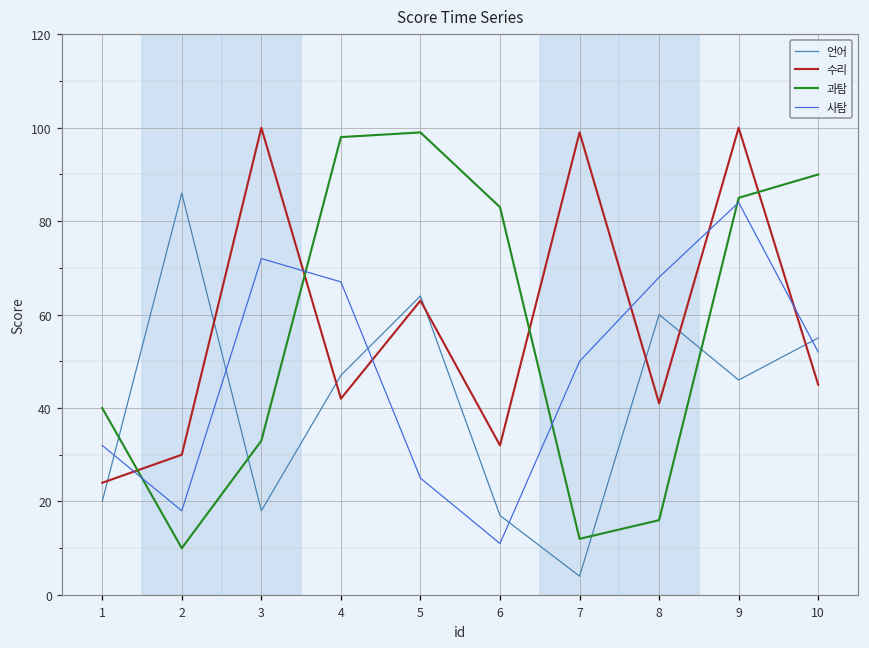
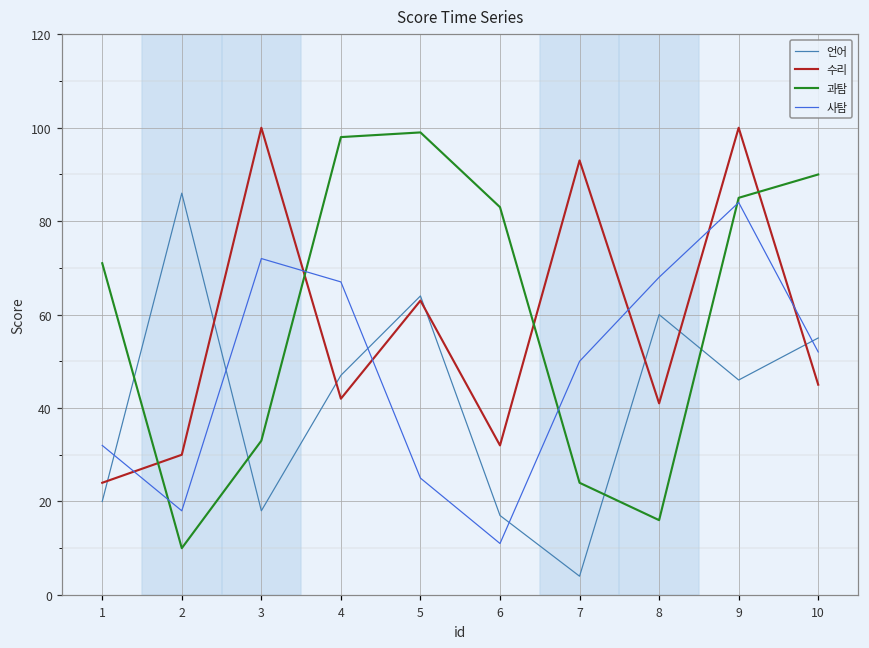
과탐, 1: 40 -> 71
수리, 7: 99 -> 93
과탐, 7: 12 -> 24
